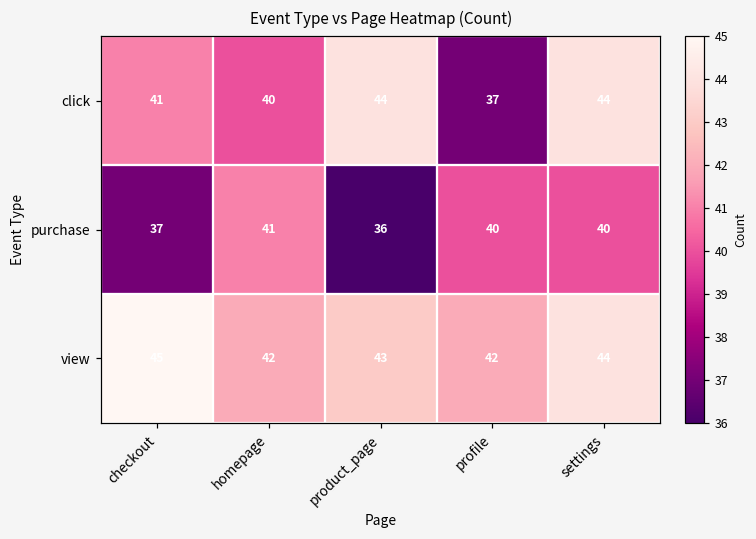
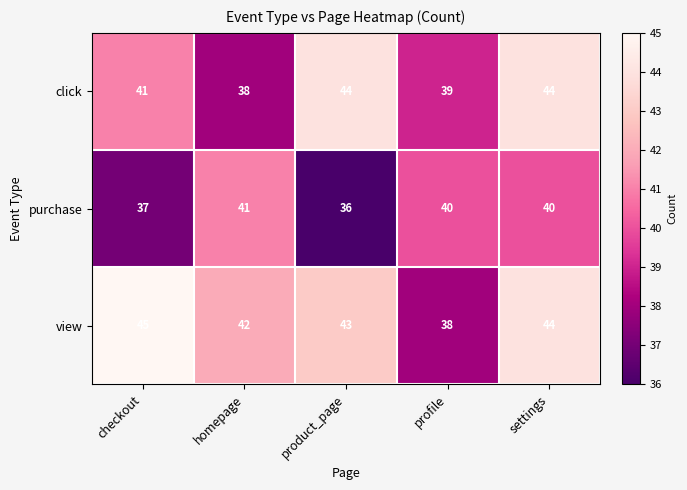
click, homepage: 40 -> 38
click, profile: 37 -> 39
view, profile: 42 -> 38
